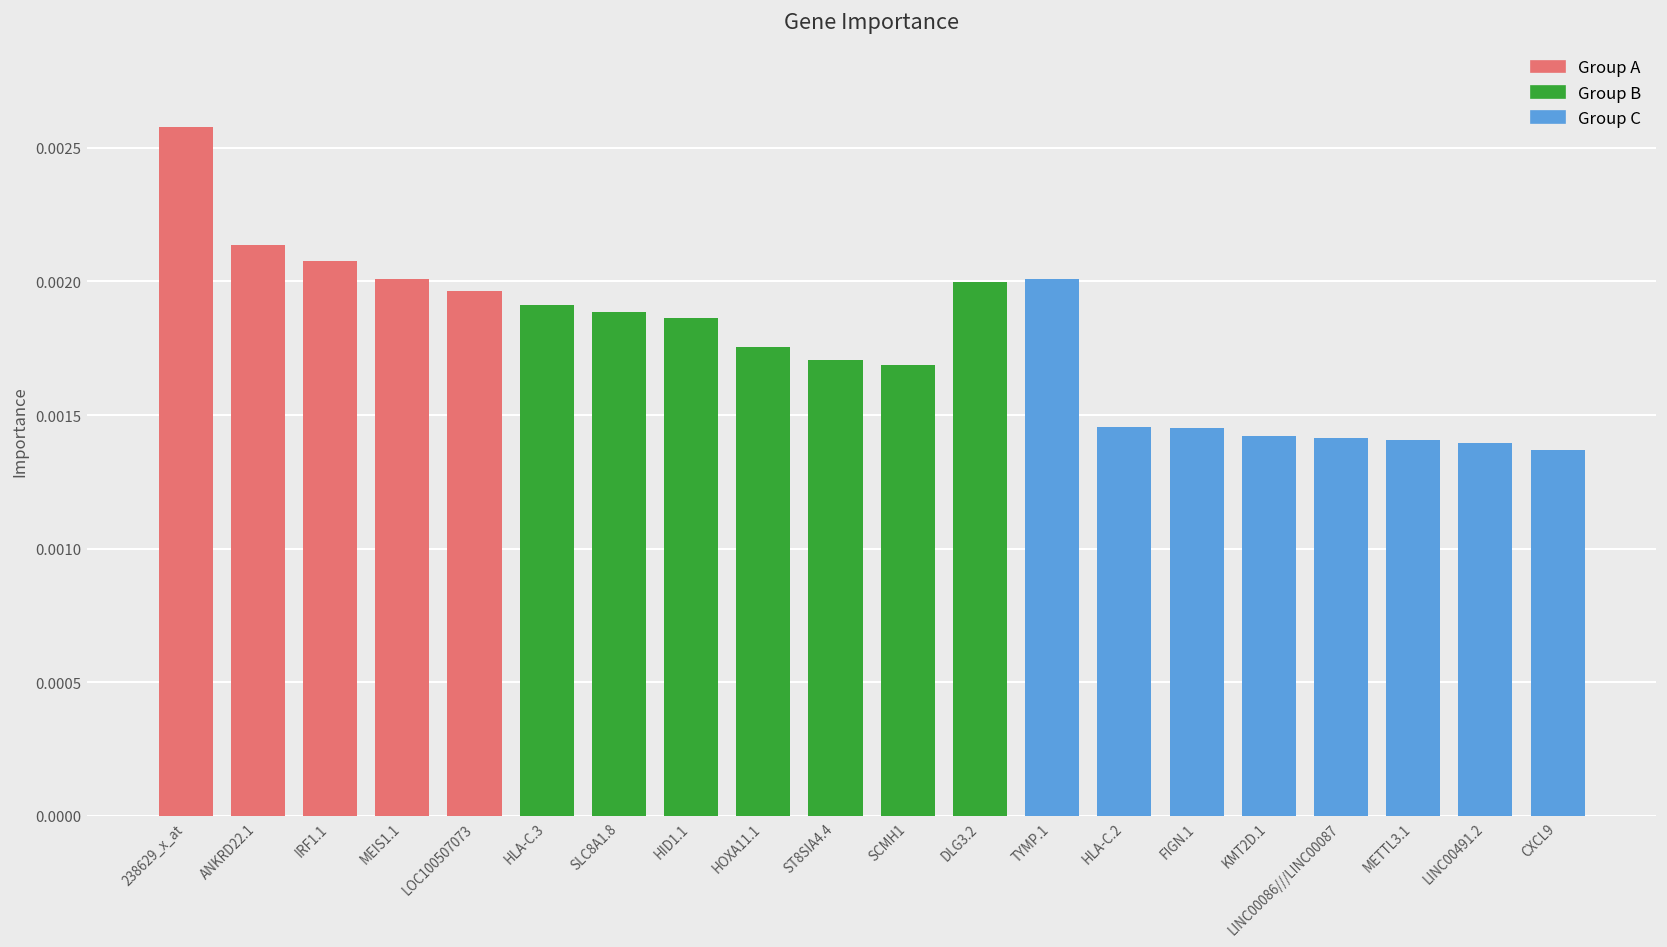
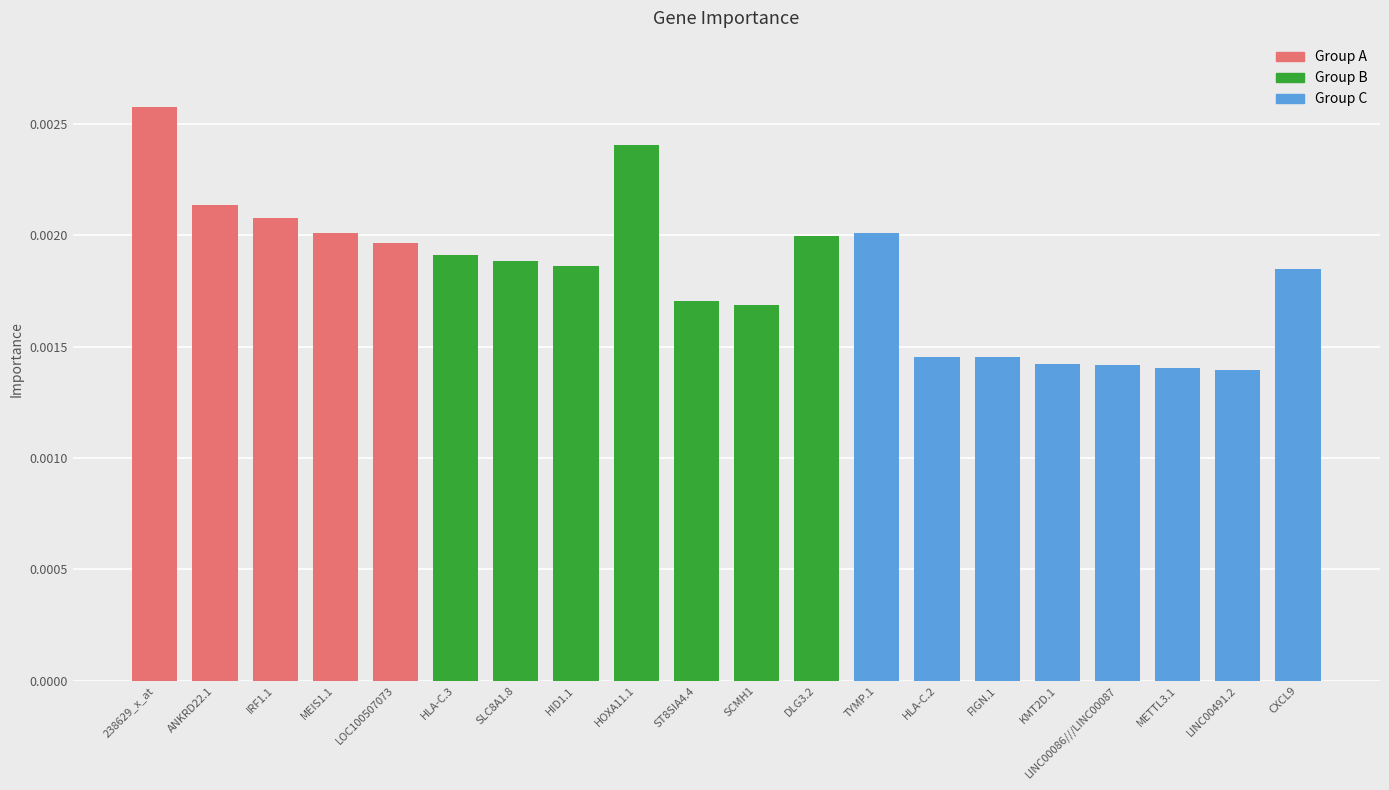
HOXA11.1: 0.00175 -> 0.00241
CXCL9: 0.00137 -> 0.00185
